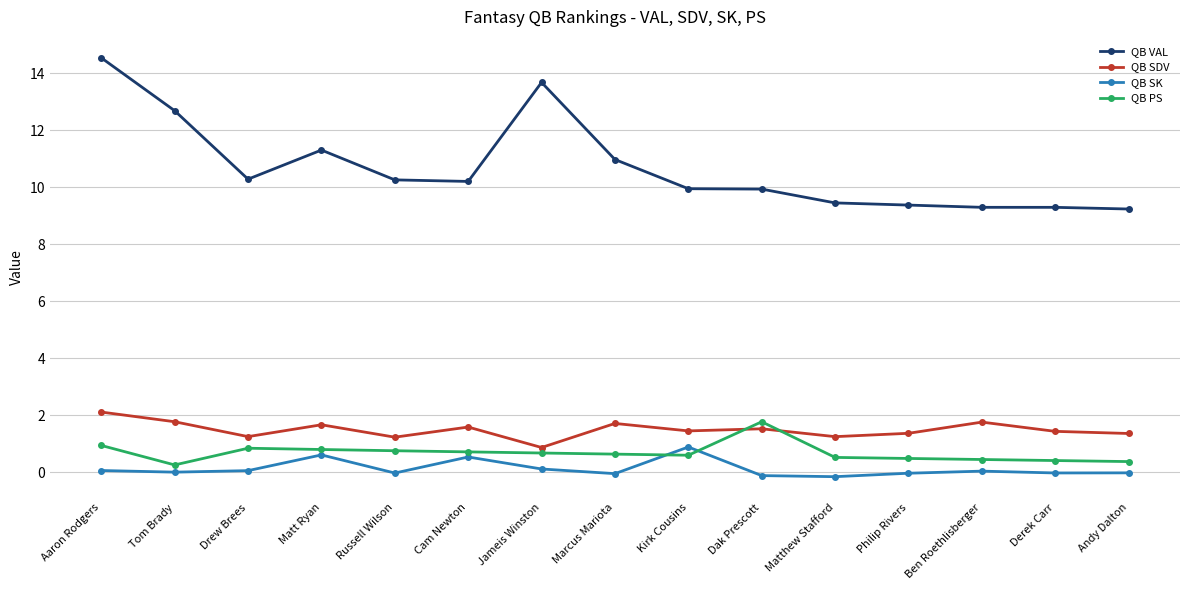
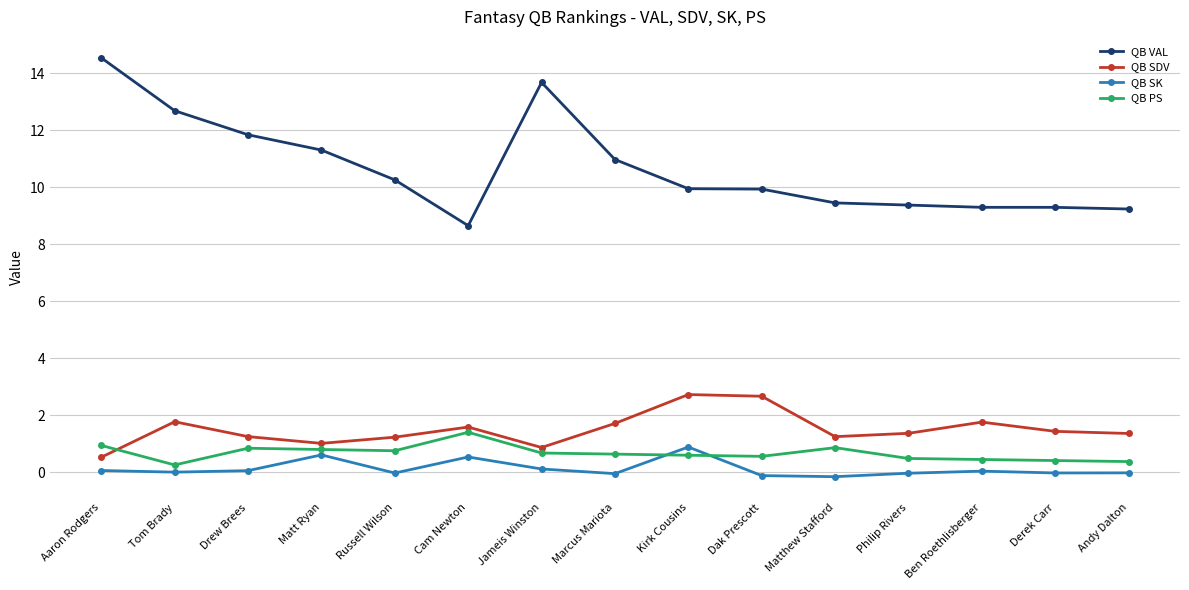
QB SDV, Aaron Rodgers: 2.1 -> 0.5
QB VAL, Drew Brees: 10.3 -> 11.8
QB SDV, Matt Ryan: 1.7 -> 1.0
QB VAL, Cam Newton: 10.2 -> 8.7
QB PS, Cam Newton: 0.7 -> 1.4
QB SDV, Kirk Cousins: 1.5 -> 2.7
QB SDV, Dak Prescott: 1.5 -> 2.7
QB PS, Dak Prescott: 1.8 -> 0.6
QB PS, Matthew Stafford: 0.5 -> 0.9
